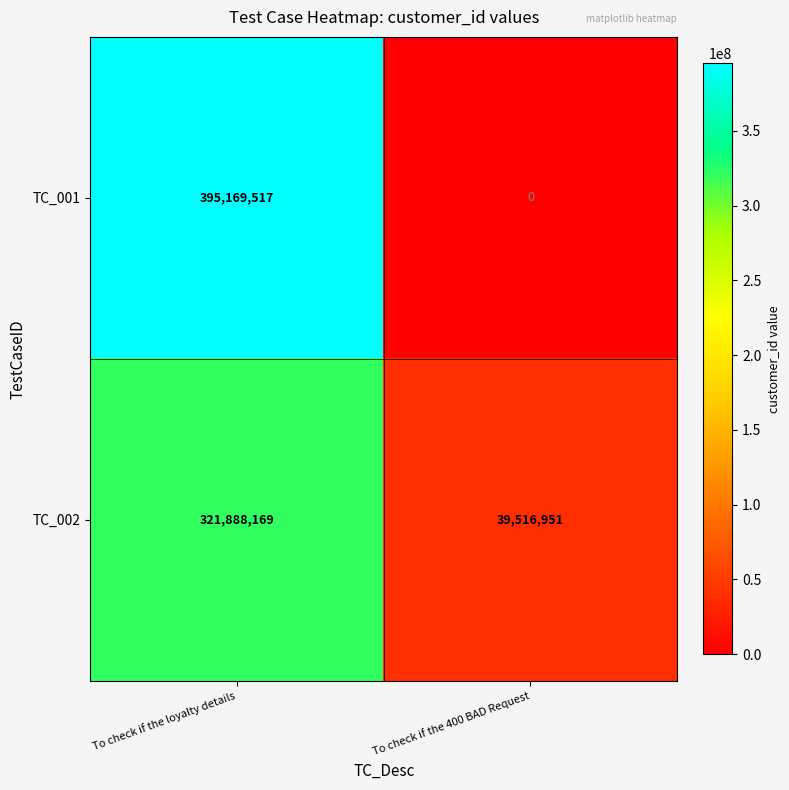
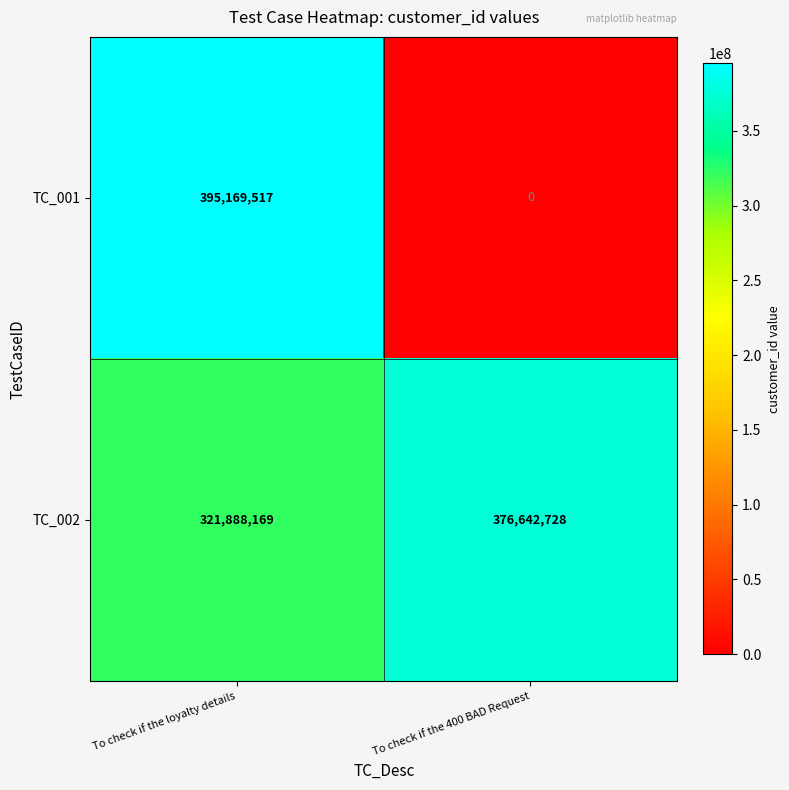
TC_002, To check if the 400 BAD Request: 39,516,951 -> 376,642,728
